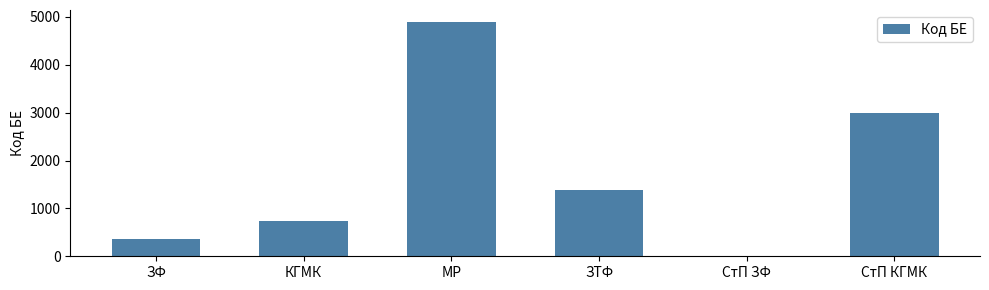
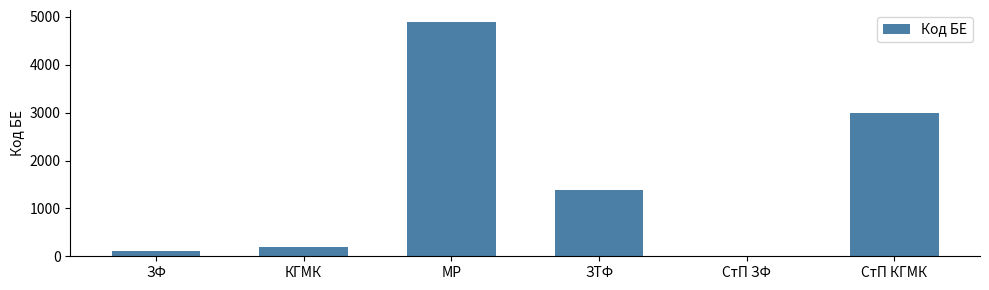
ЗФ: 400 -> 100
КГМК: 700 -> 200
